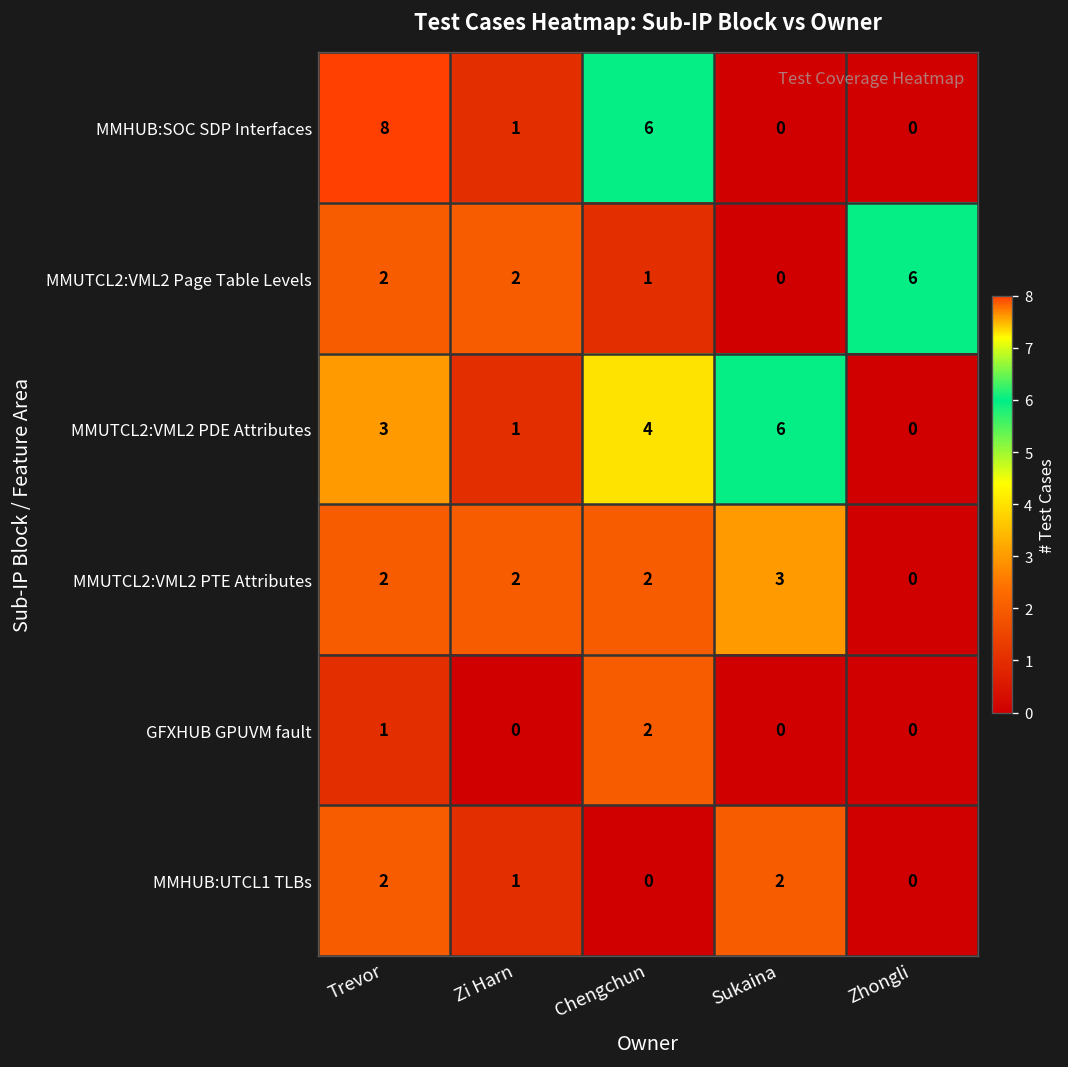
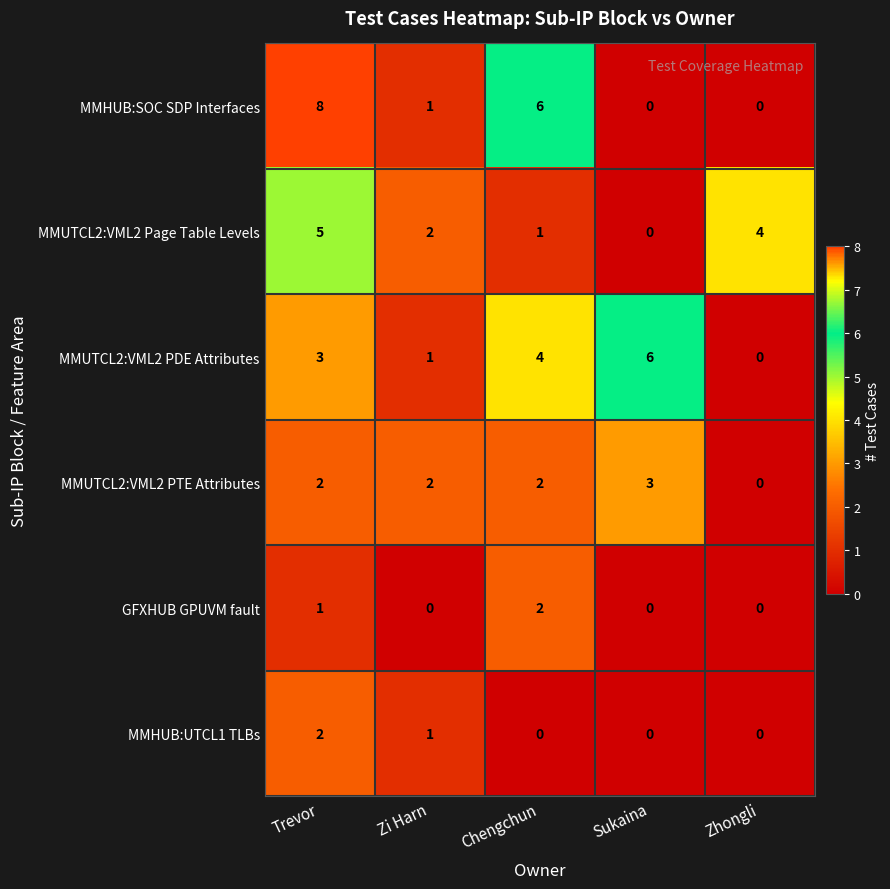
MMUTCL2:VML2 Page Table Levels, Trevor: 2 -> 5
MMUTCL2:VML2 Page Table Levels, Zhongli: 6 -> 4
MMHUB:UTCL1 TLBs, Sukaina: 2 -> 0
